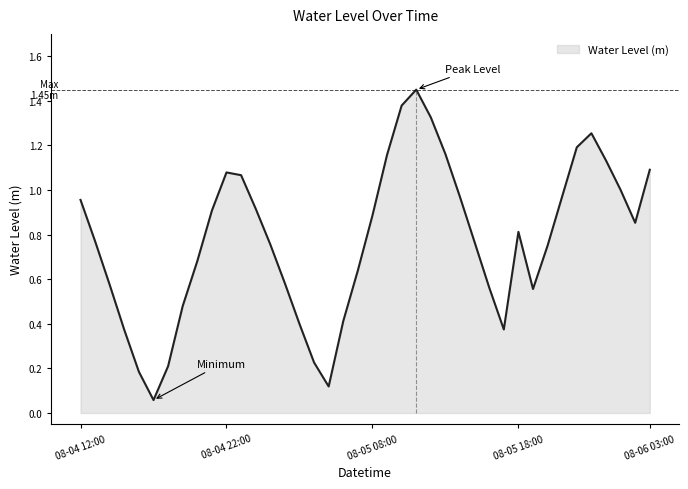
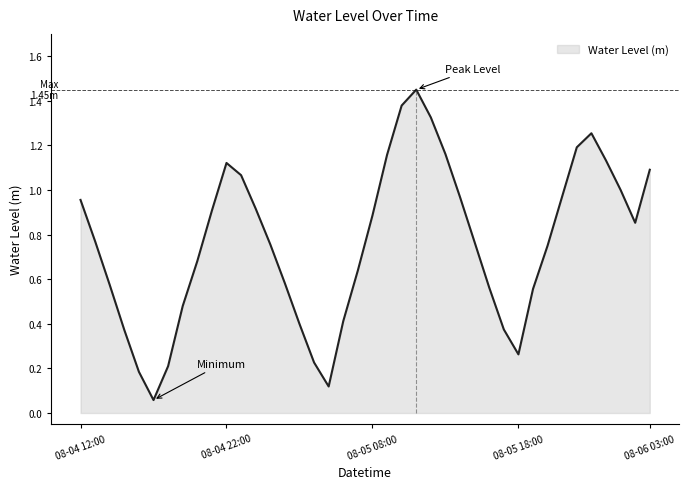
Water Level (m), 08-04 22:00: 1.08 -> 1.12
Water Level (m), 08-05 18:00: 0.81 -> 0.26
